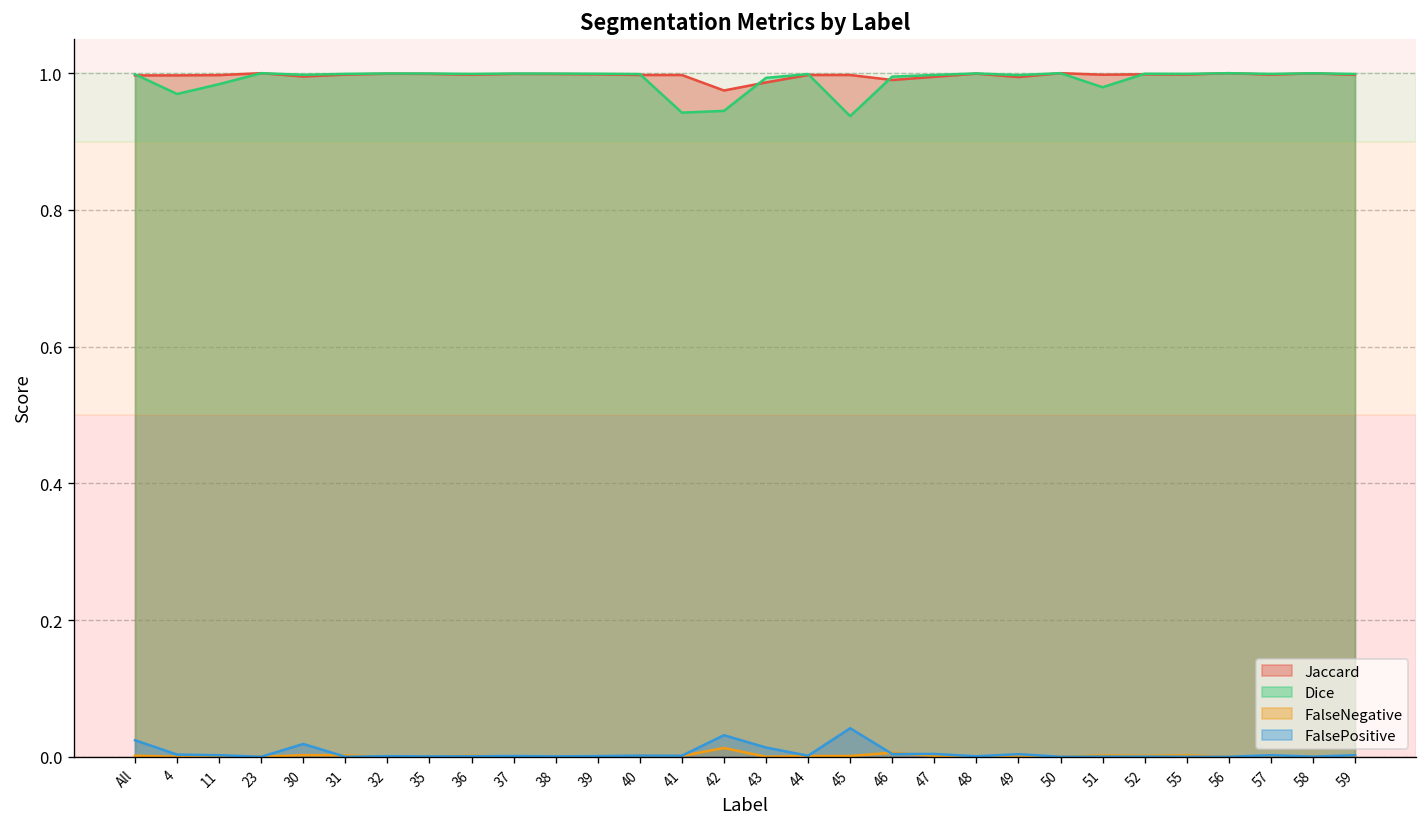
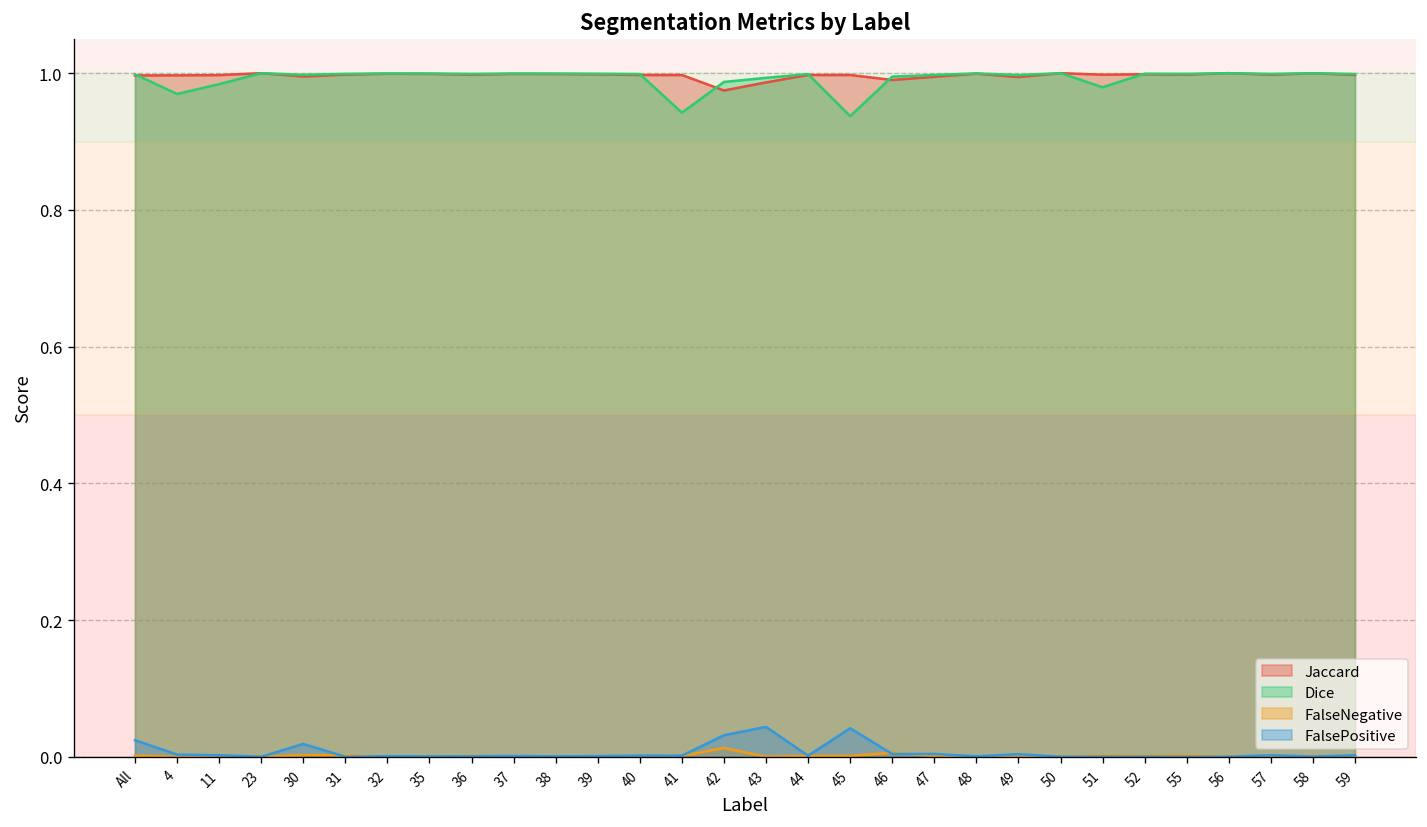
Dice, 42: 0.94 -> 0.99
FalsePositive, 43: 0.01 -> 0.04
